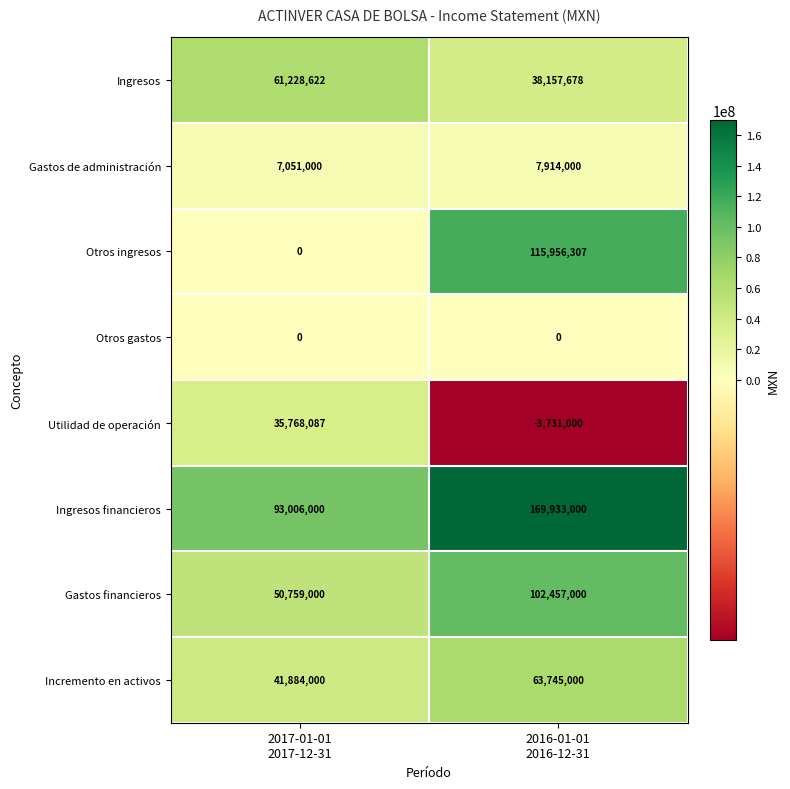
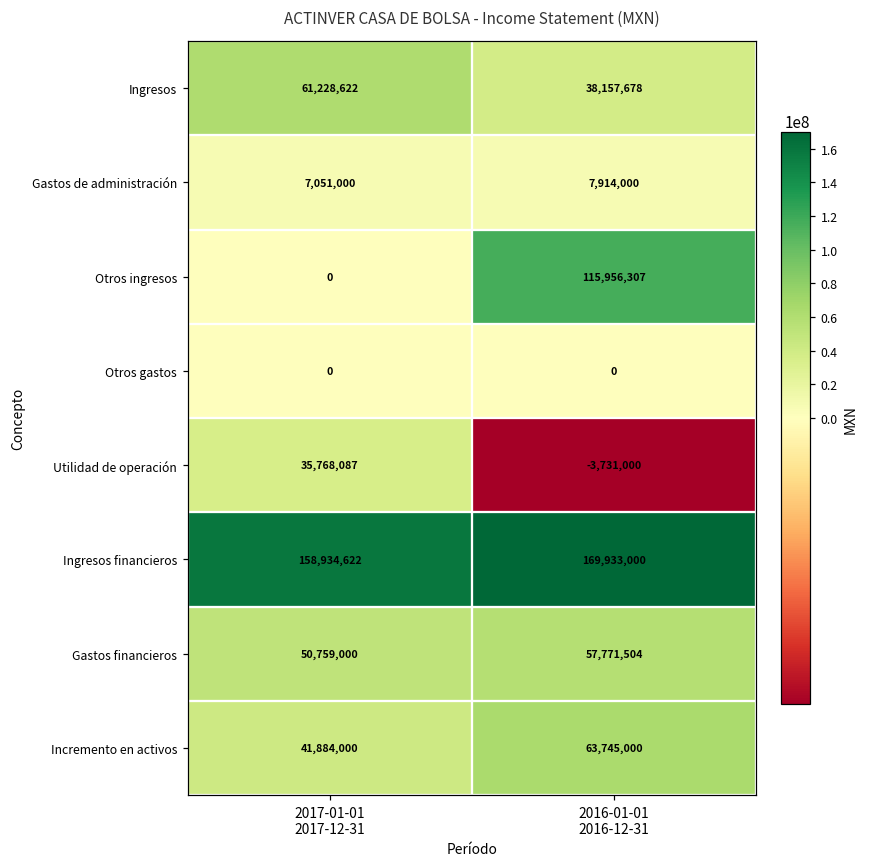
Ingresos financieros, 2017-01-01 2017-12-31: 93,006,000 -> 158,934,622
Gastos financieros, 2016-01-01 2016-12-31: 102,457,000 -> 57,771,504
